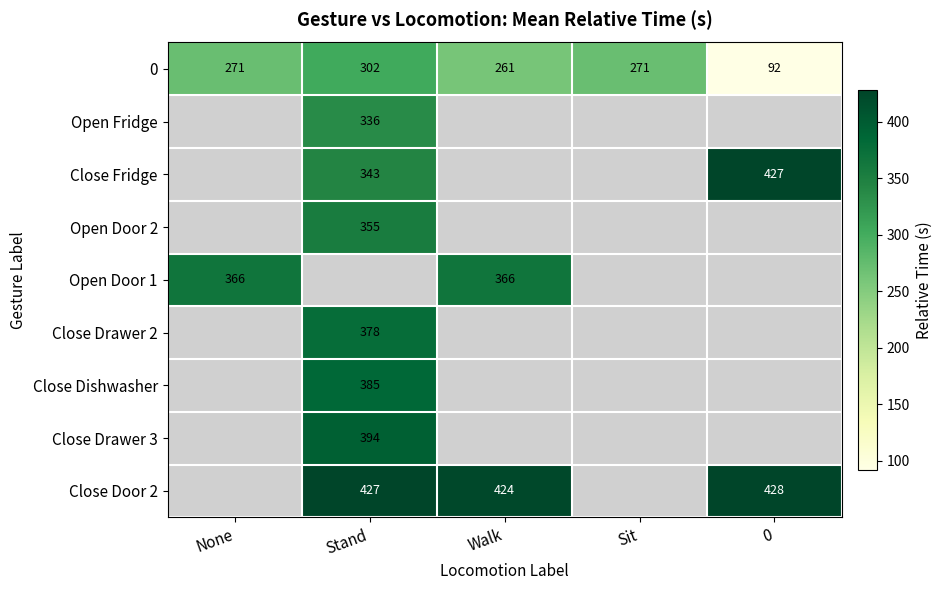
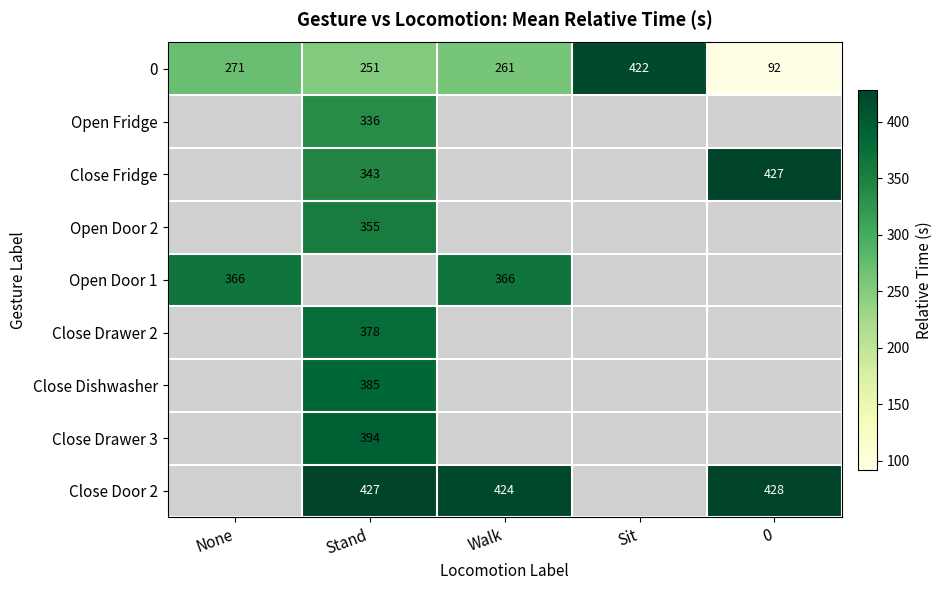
0, Stand: 302 -> 251
0, Sit: 271 -> 422
